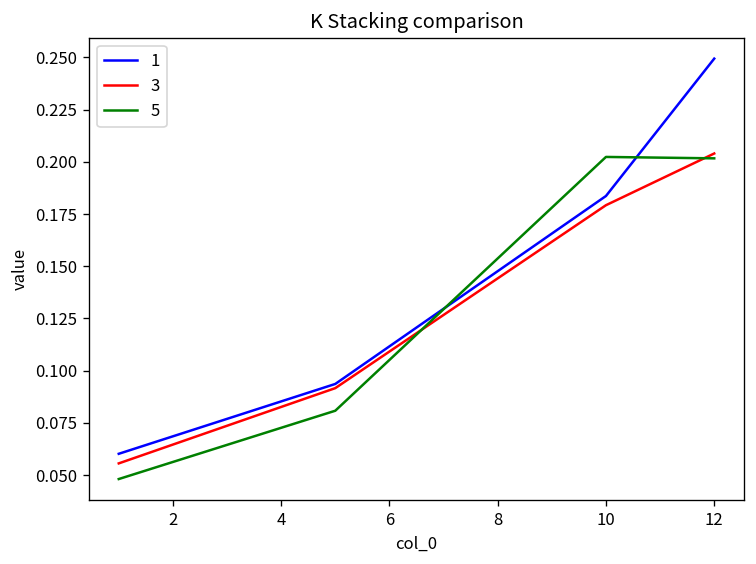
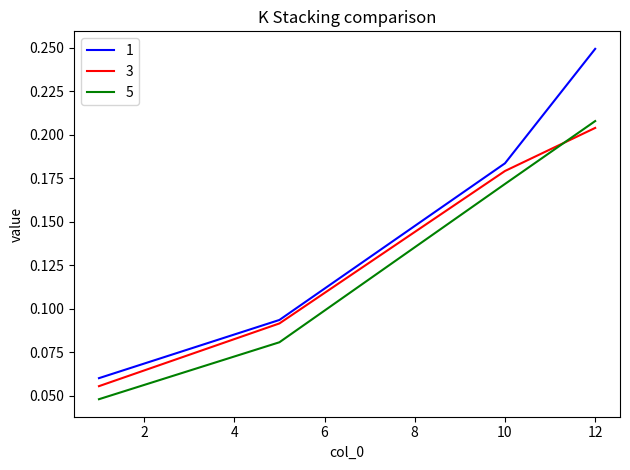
5, 10: 0.202 -> 0.172
5, 12: 0.202 -> 0.208
